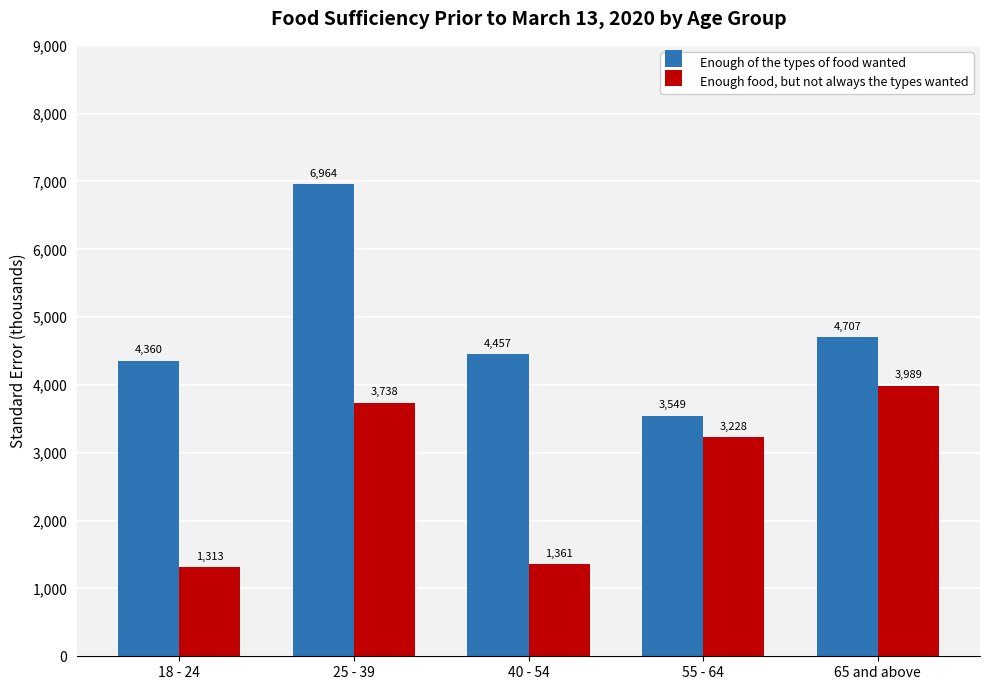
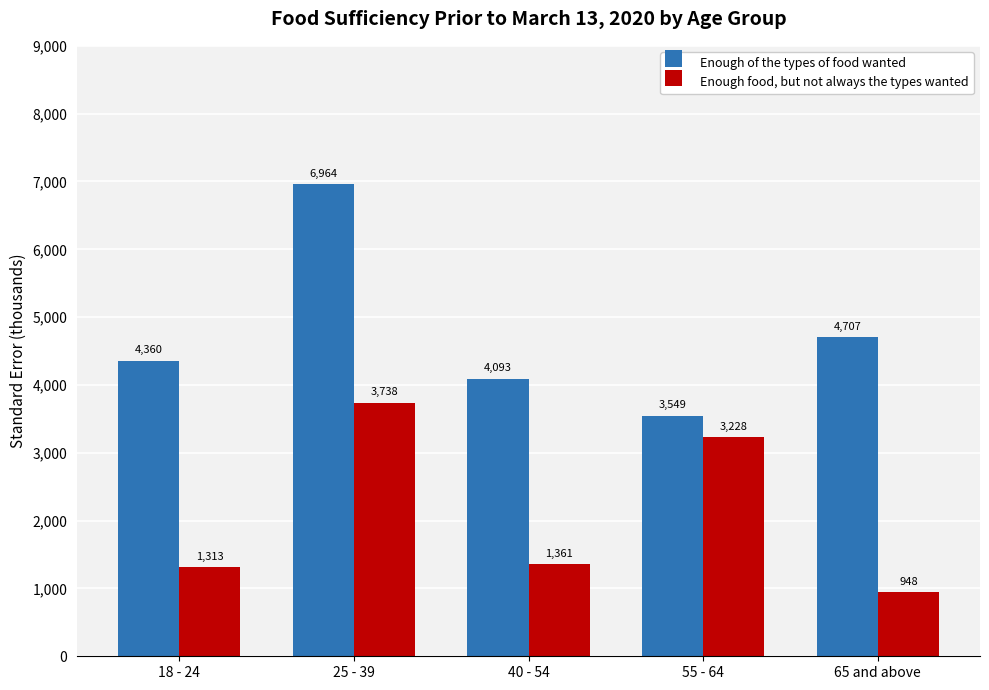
Enough of the types of food wanted, 40 - 54: 4,457 -> 4,093
Enough food, but not always the types wanted, 65 and above: 3,989 -> 948
